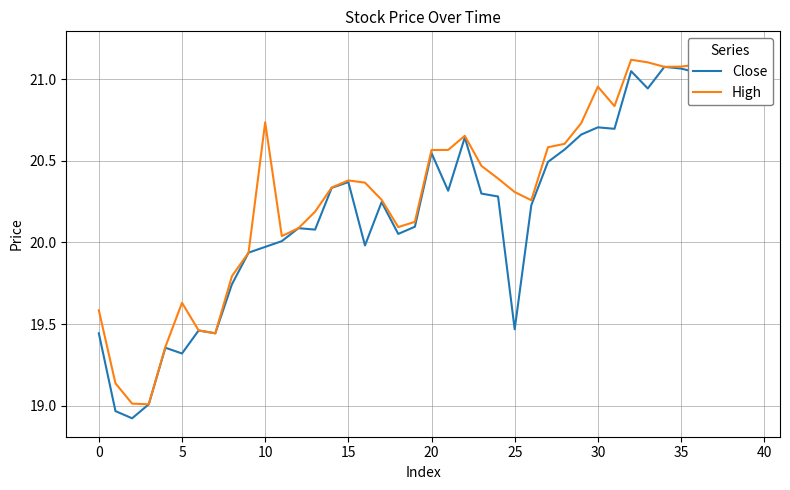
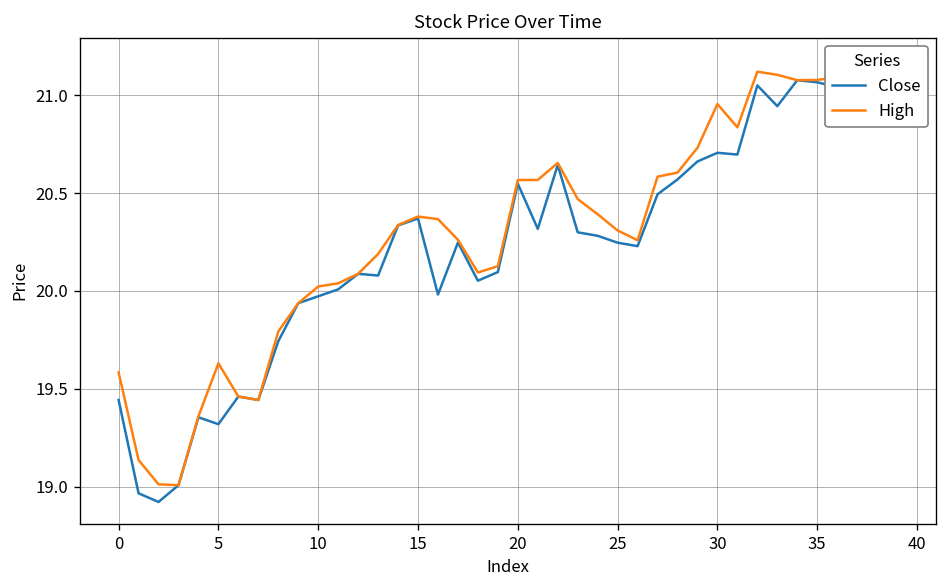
High, 10: 20.74 -> 20.02
Close, 25: 19.47 -> 20.25
